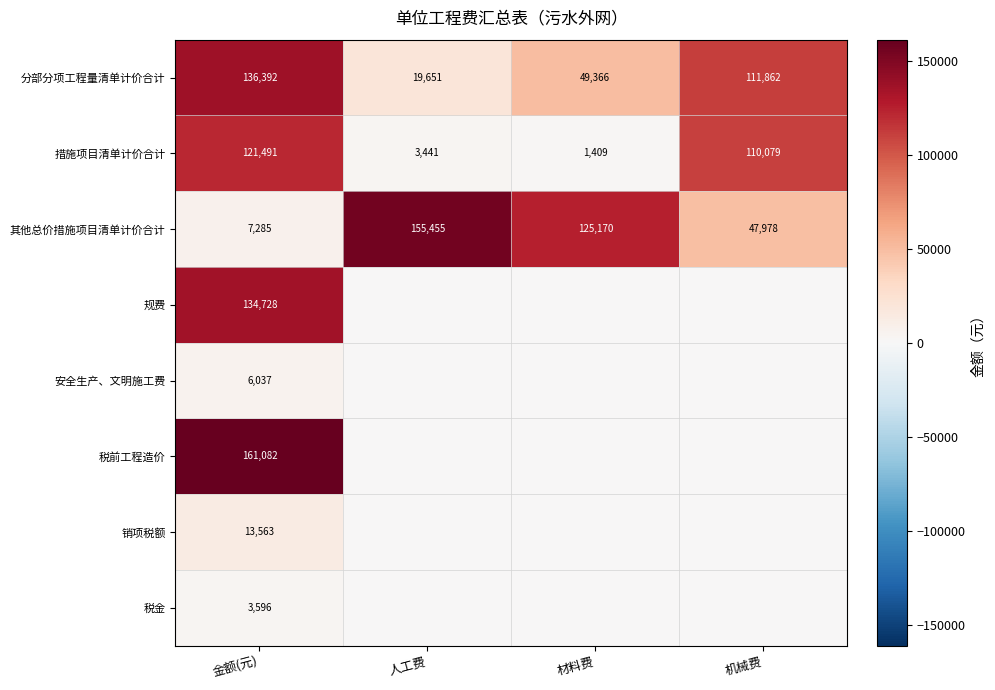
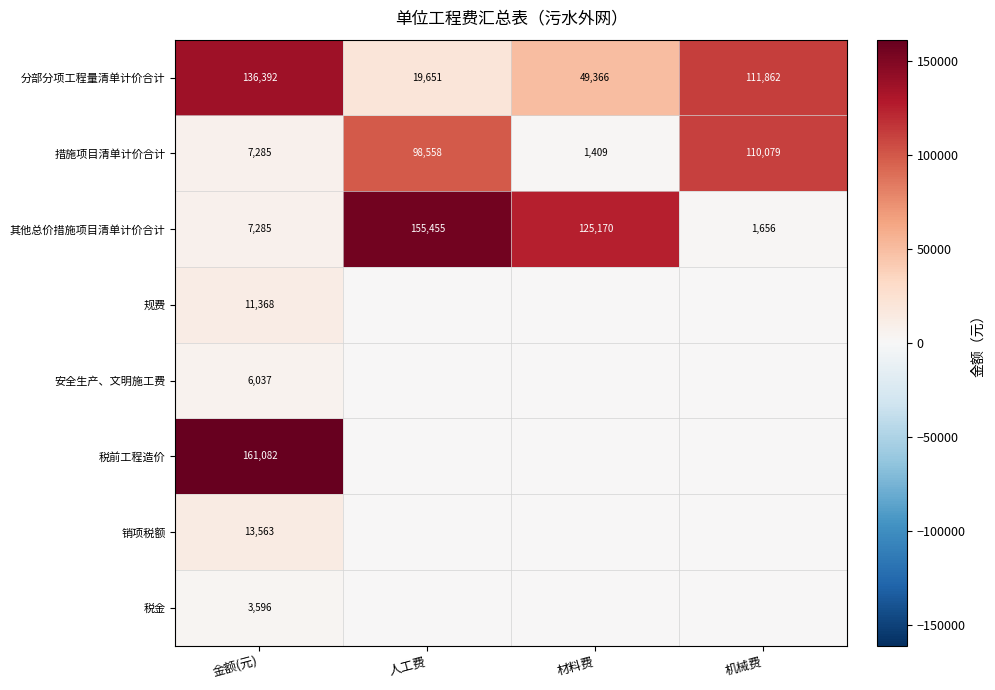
措施项目清单计价合计, 金额(元): 121,491 -> 7,285
措施项目清单计价合计, 人工费: 3,441 -> 98,558
其他总价措施项目清单计价合计, 机械费: 47,978 -> 1,656
规费, 金额(元): 134,728 -> 11,368
